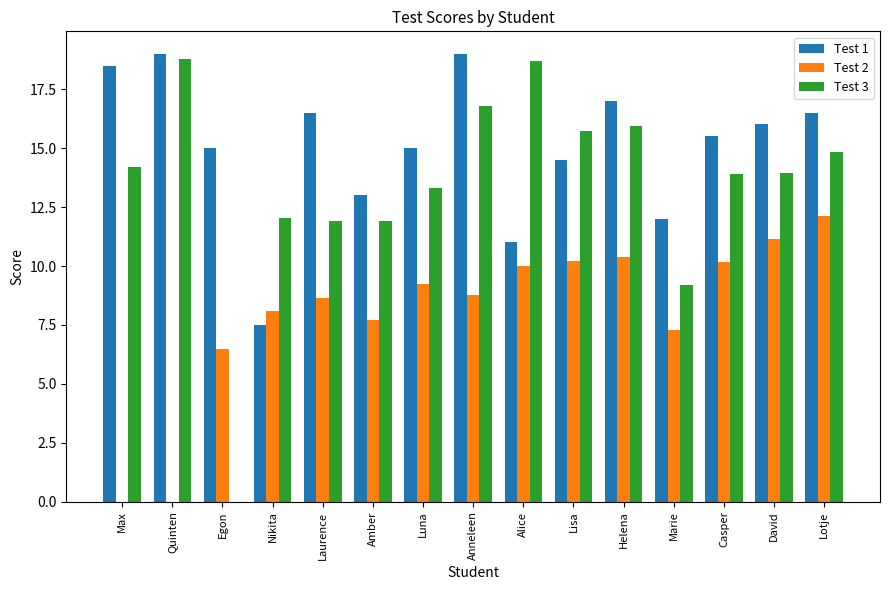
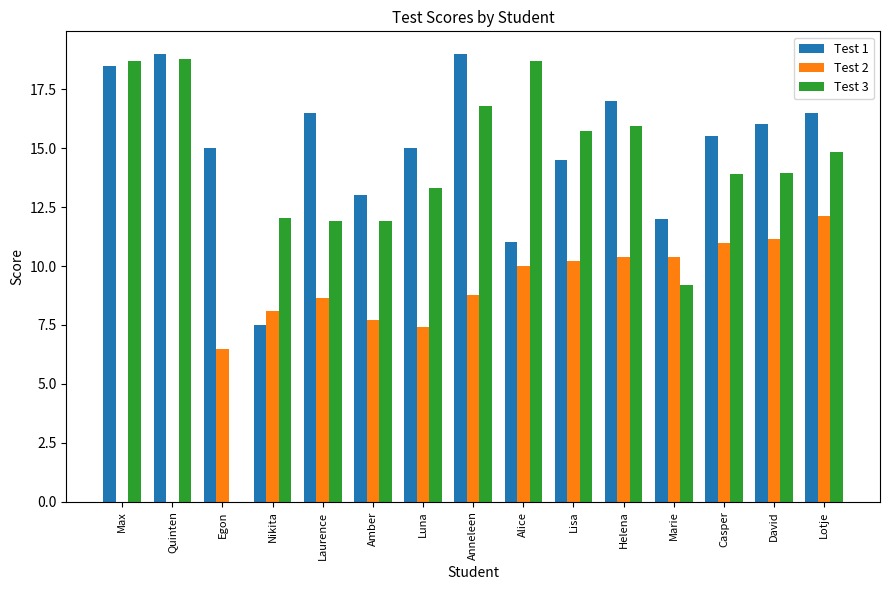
Test 3, Max: 14.2 -> 18.7
Test 2, Luna: 9.2 -> 7.4
Test 2, Marie: 7.3 -> 10.4
Test 2, Casper: 10.2 -> 11.0
